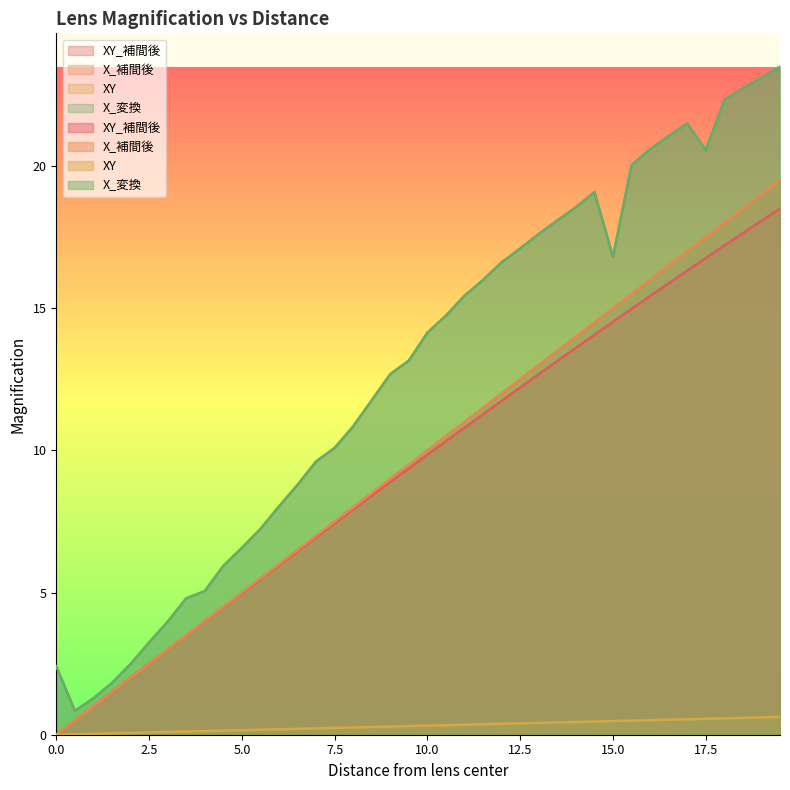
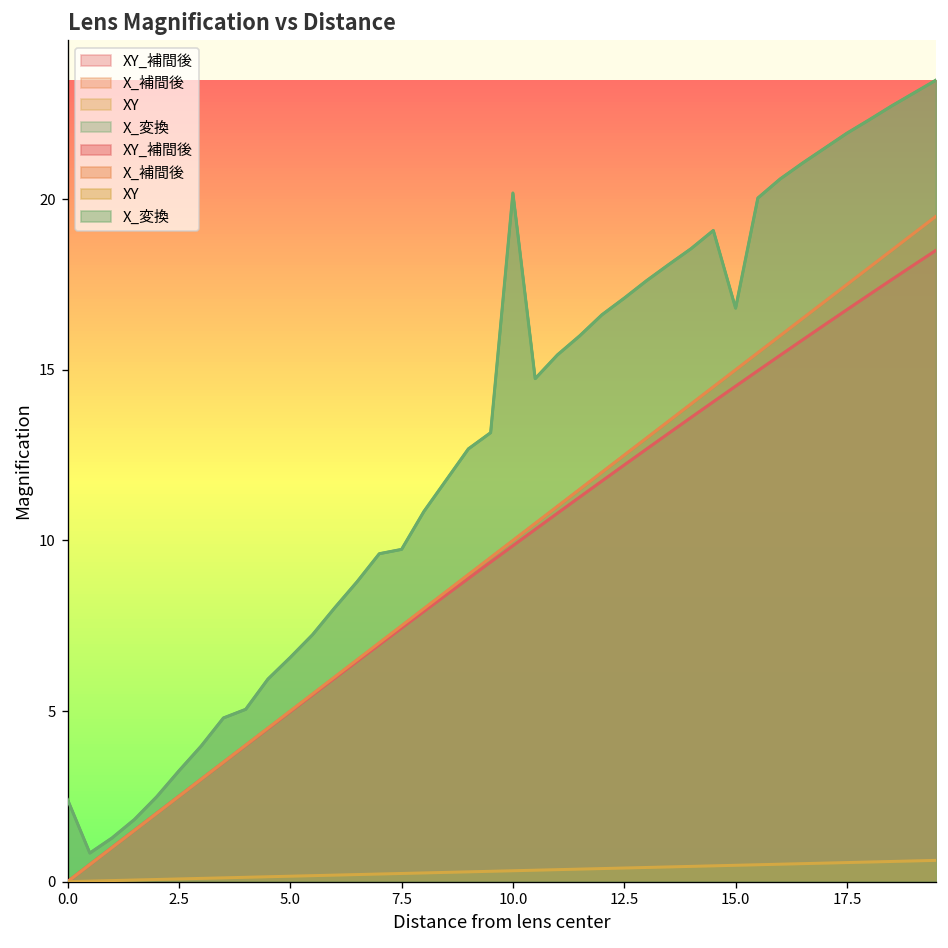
X_変換, 7.5: 10.1 -> 9.7
X_変換, 10.0: 14.1 -> 20.2
X_変換, 17.5: 20.6 -> 21.9
